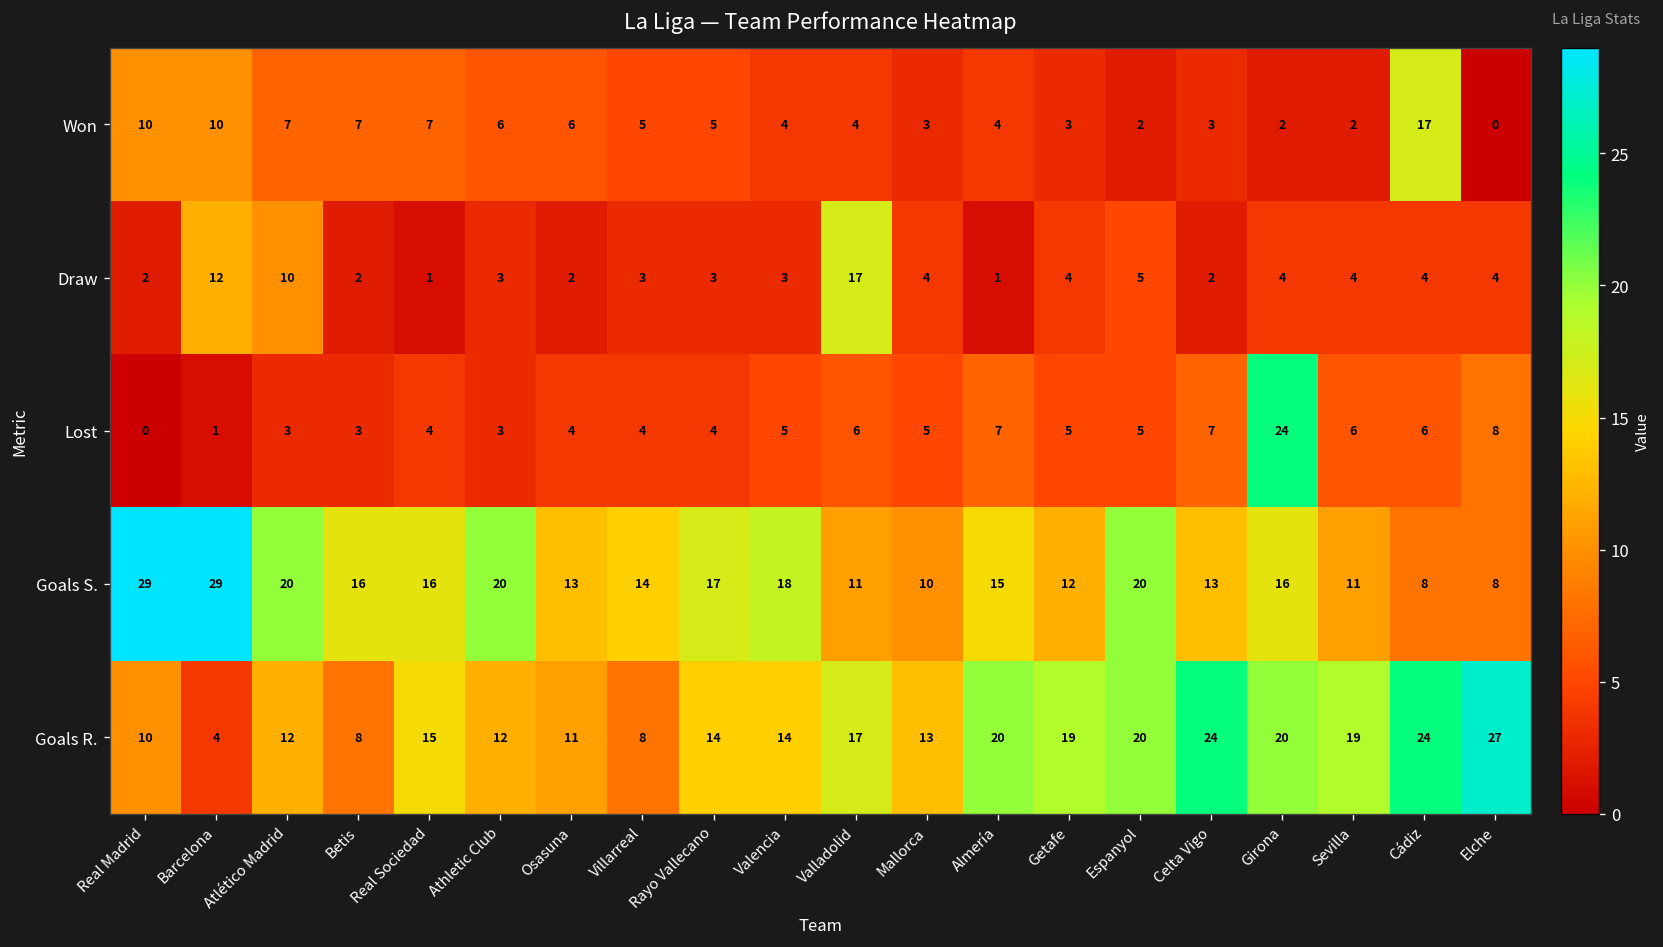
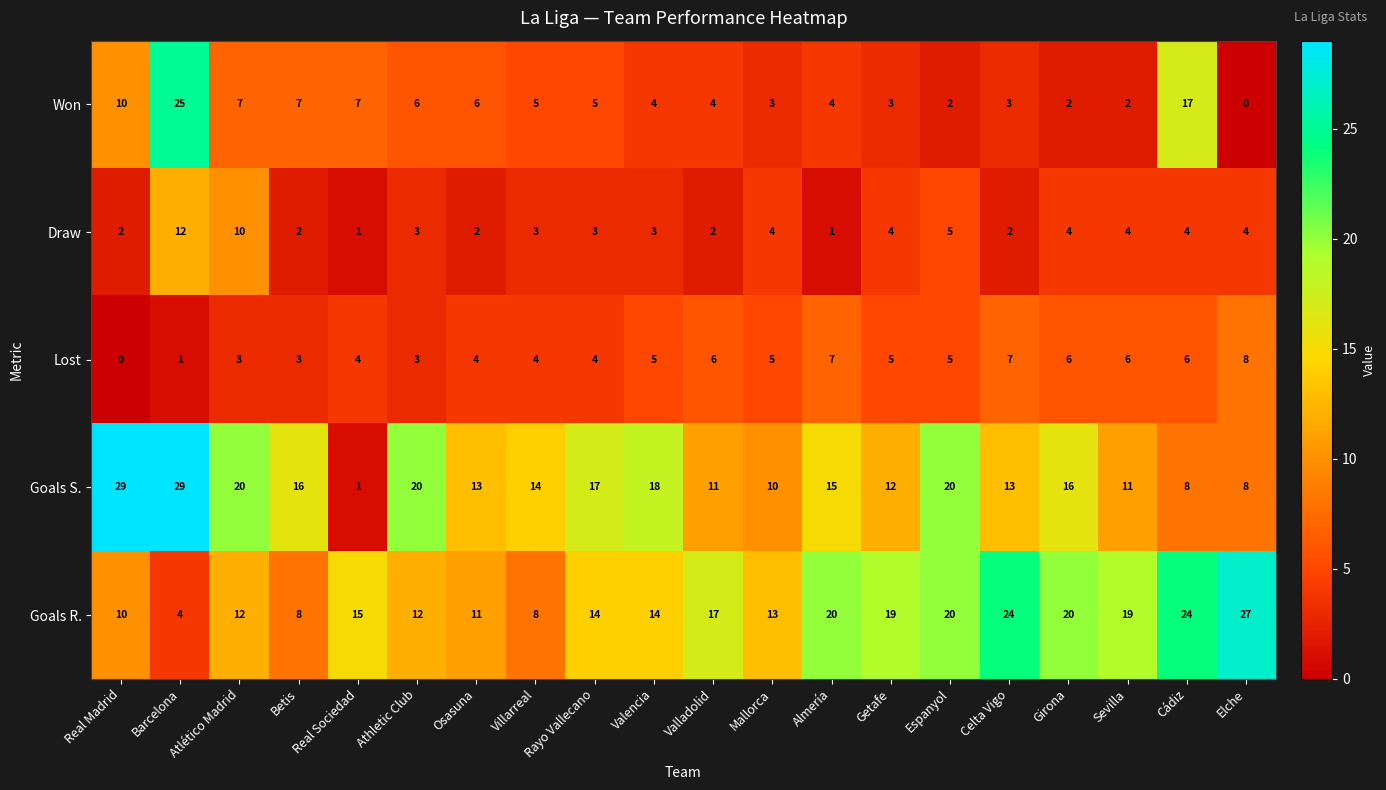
Won, Barcelona: 10 -> 25
Draw, Valladolid: 17 -> 2
Lost, Girona: 24 -> 6
Goals S., Real Sociedad: 16 -> 1
